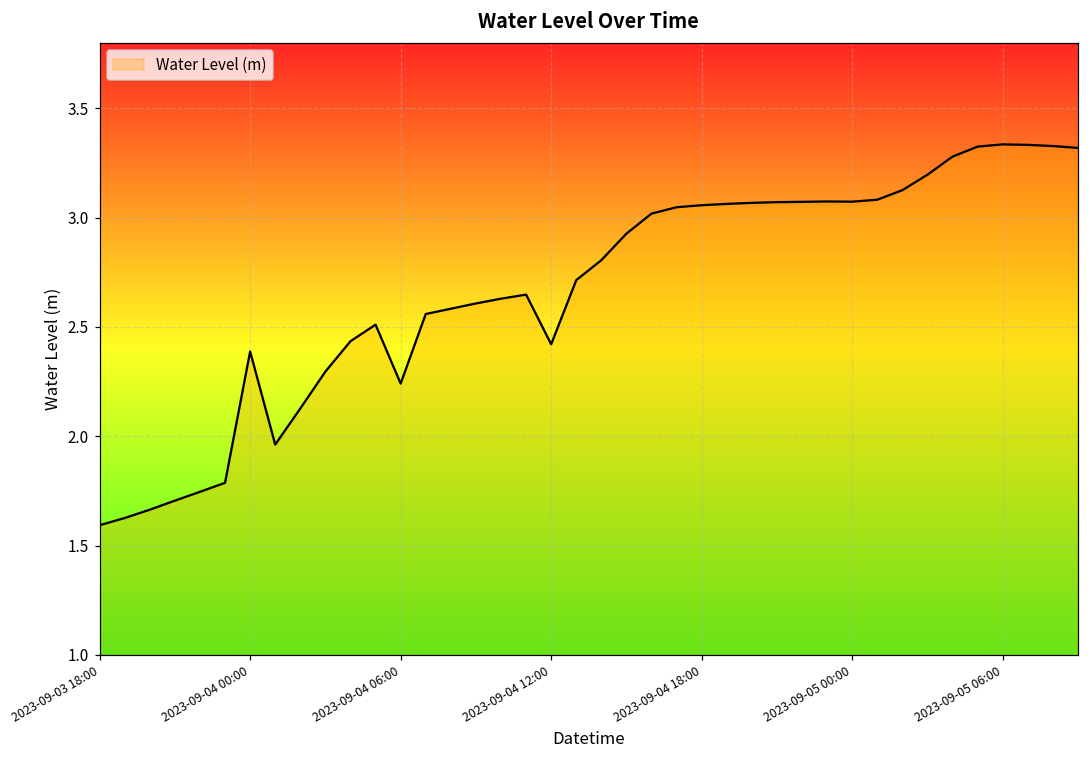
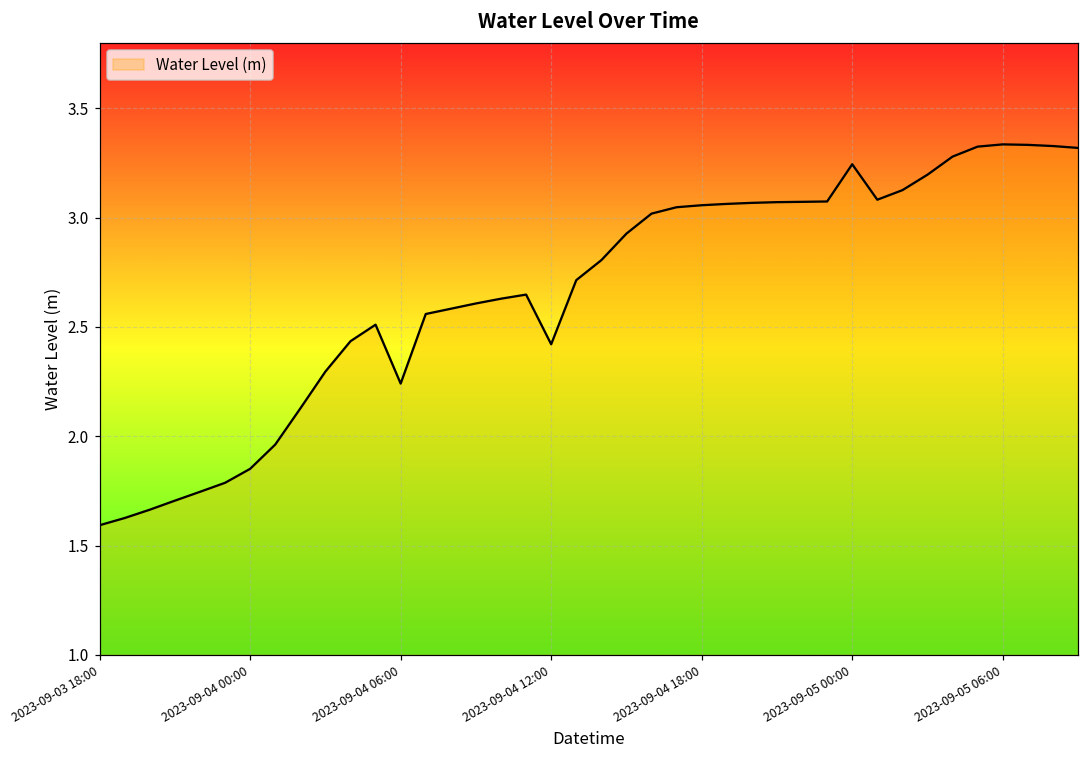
2023-09-04 00:00: 2.39 -> 1.85
2023-09-05 00:00: 3.07 -> 3.24
